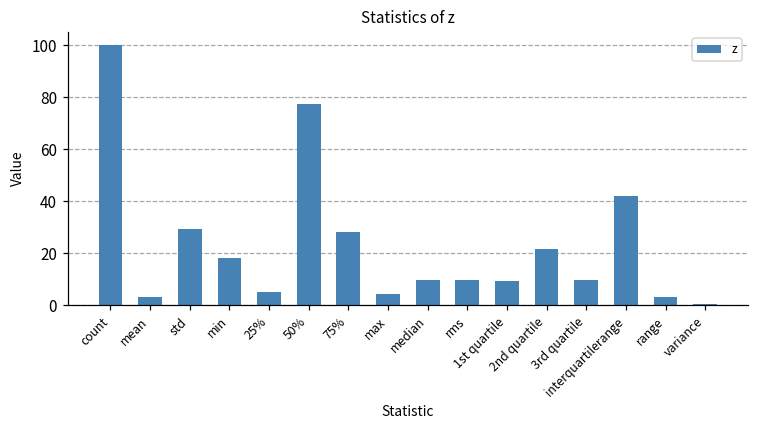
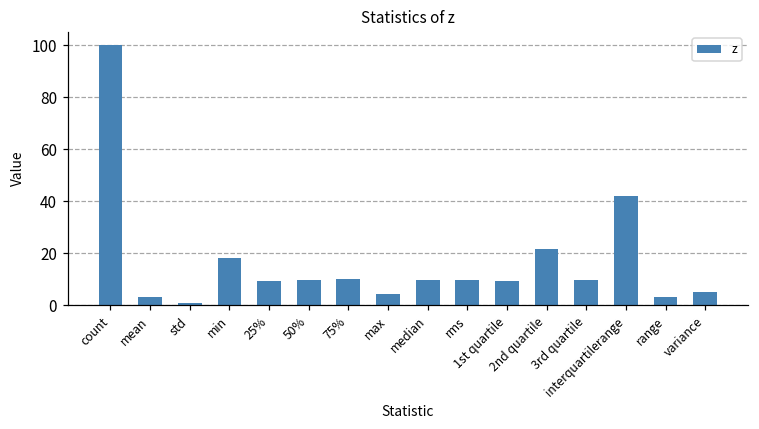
std: 29 -> 1
25%: 5 -> 9
50%: 77 -> 10
75%: 28 -> 10
variance: 0 -> 5
